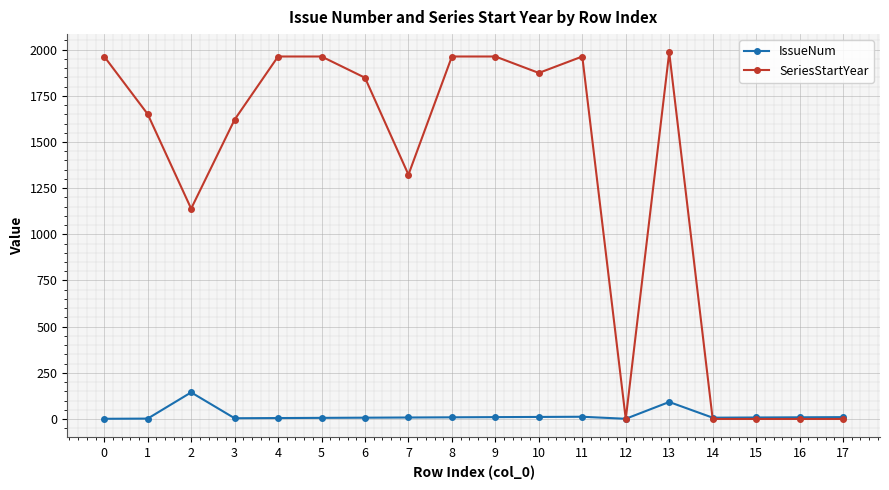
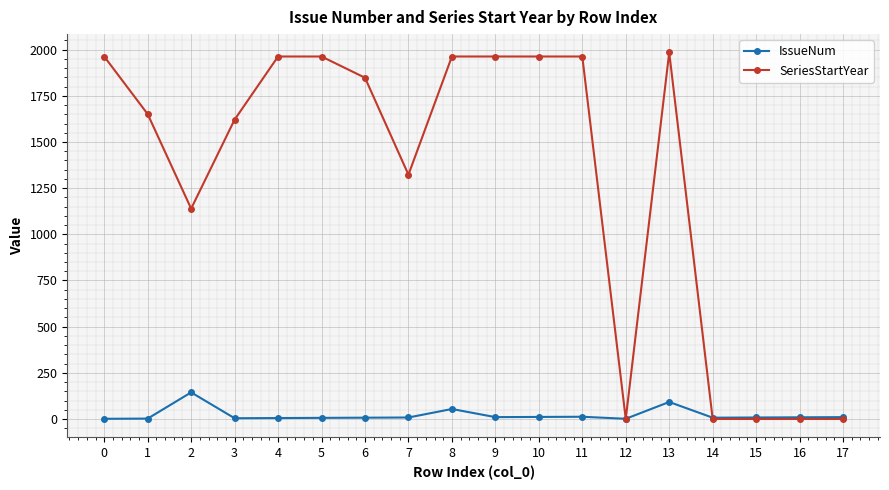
IssueNum, 8: 10 -> 50
SeriesStartYear, 10: 1870 -> 1960
